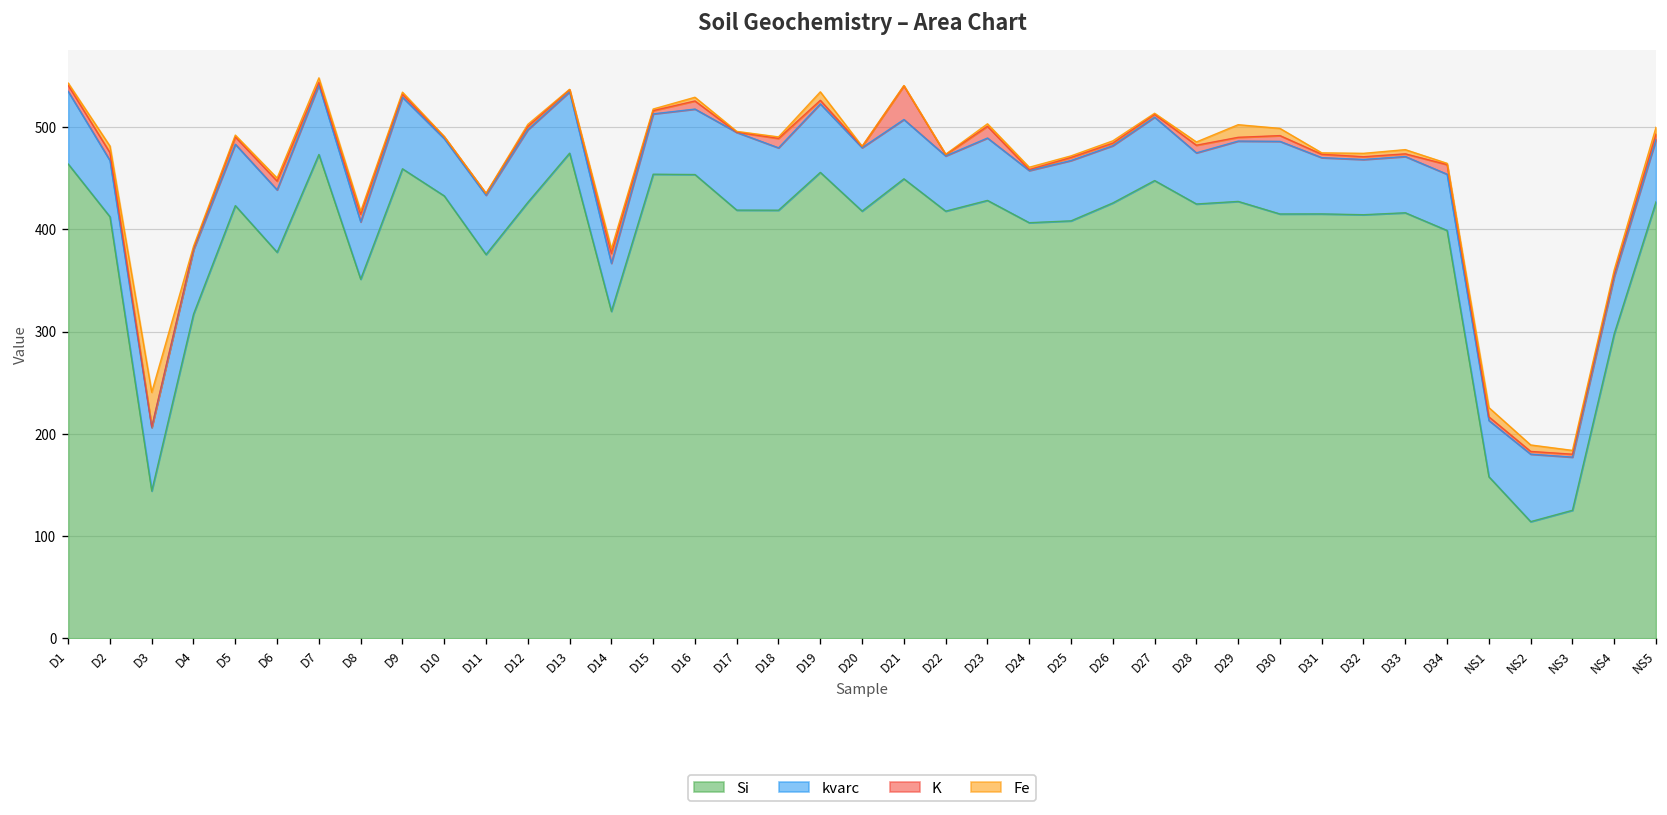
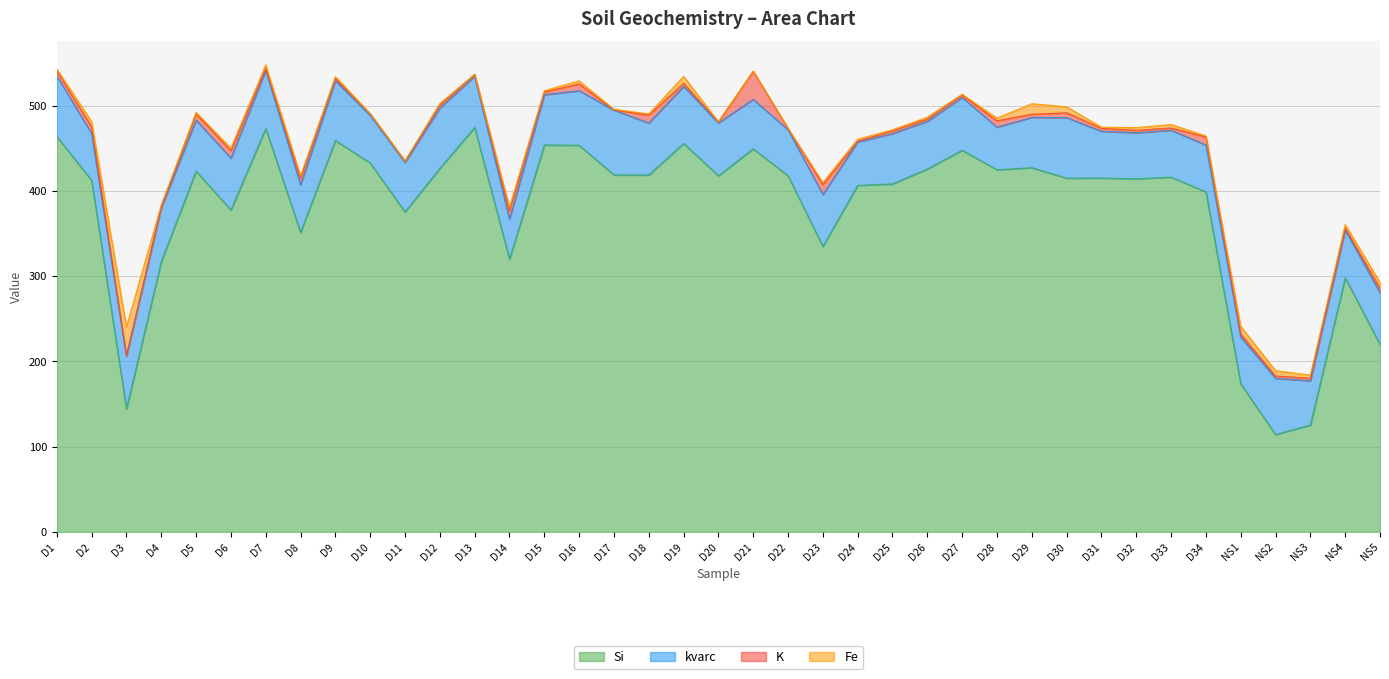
Si, D23: 430 -> 330
Si, NS1: 160 -> 170
Si, NS5: 430 -> 220
